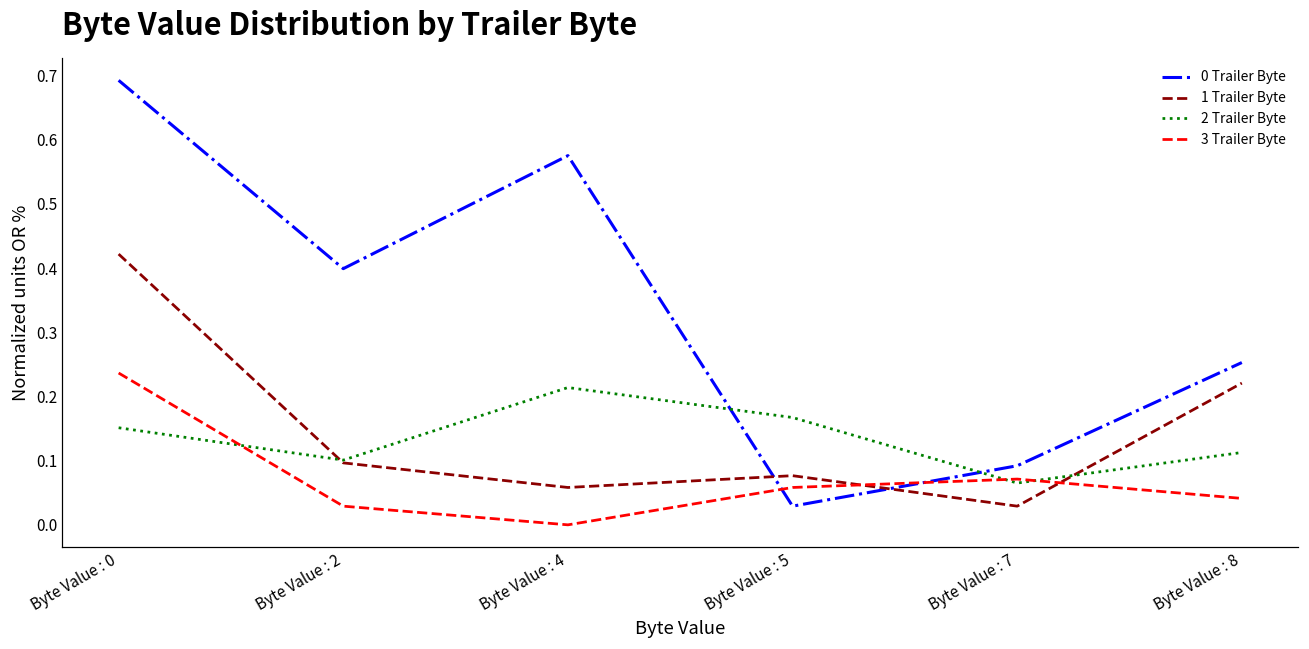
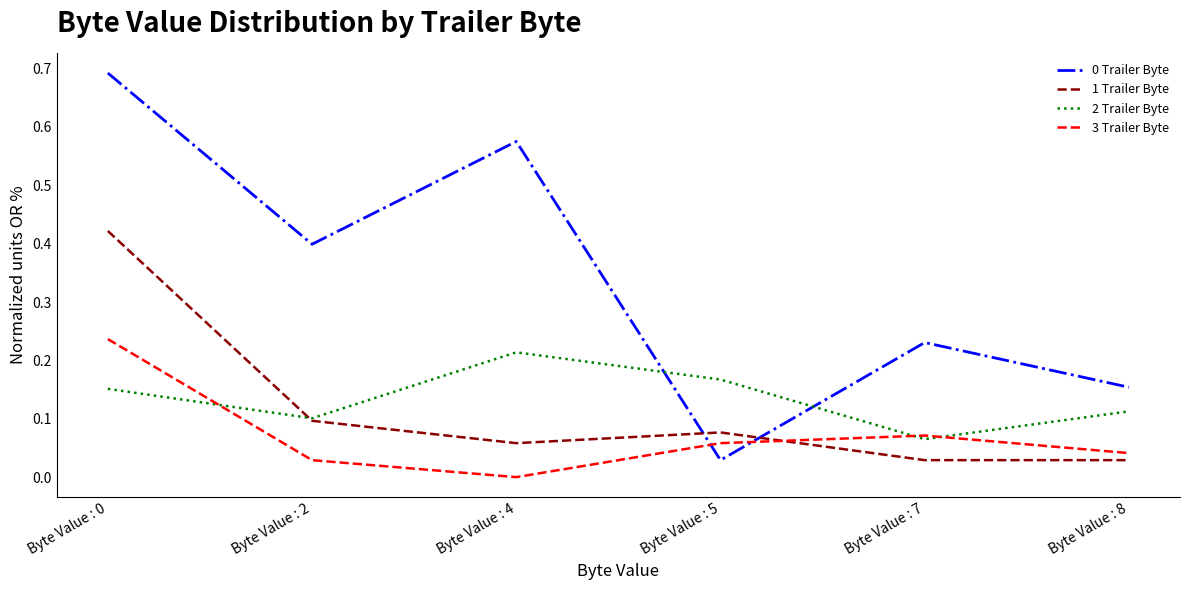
0 Trailer Byte, Byte Value : 7: 0.09 -> 0.23
0 Trailer Byte, Byte Value : 8: 0.25 -> 0.15
1 Trailer Byte, Byte Value : 8: 0.22 -> 0.03
